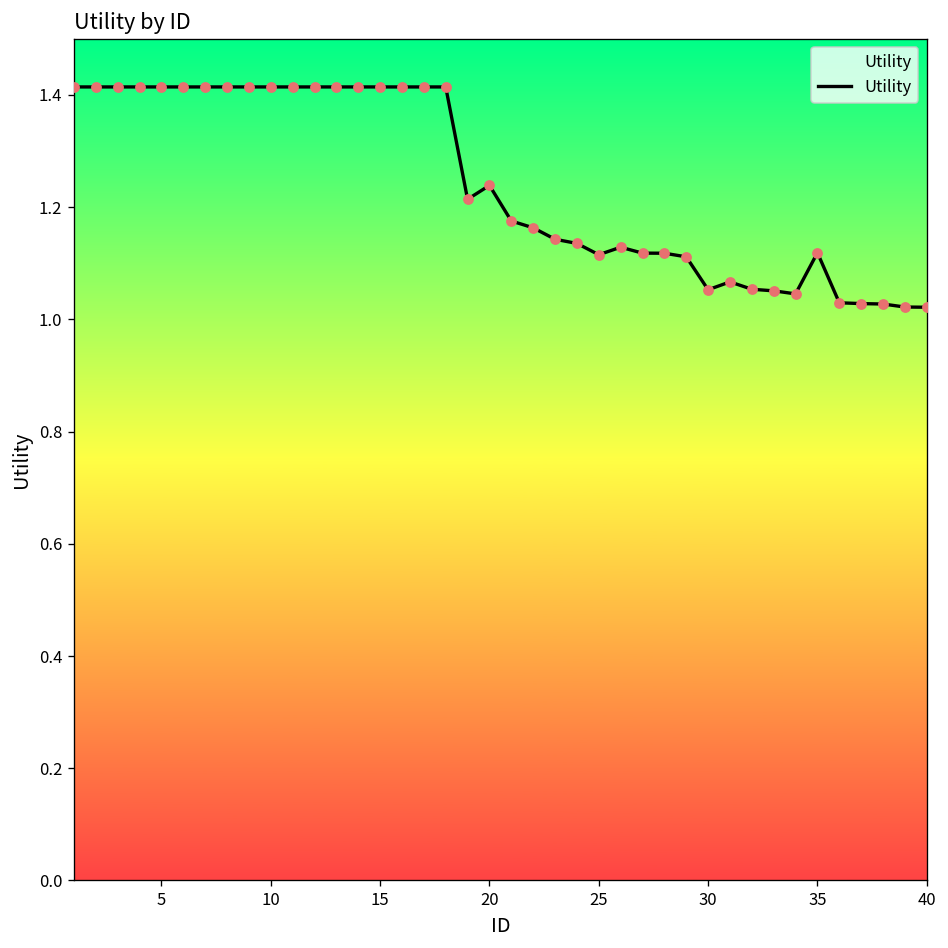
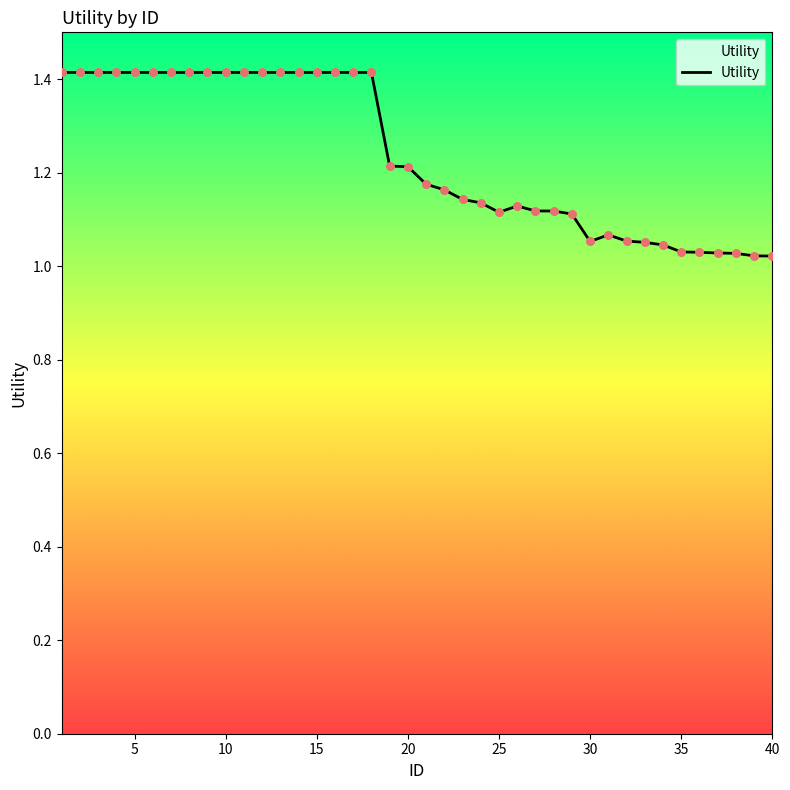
20: 1.24 -> 1.21
35: 1.12 -> 1.03
